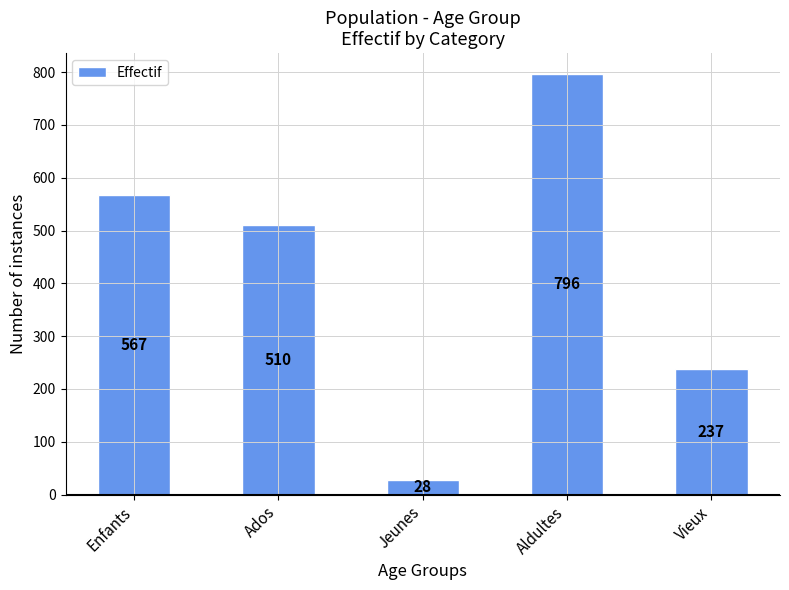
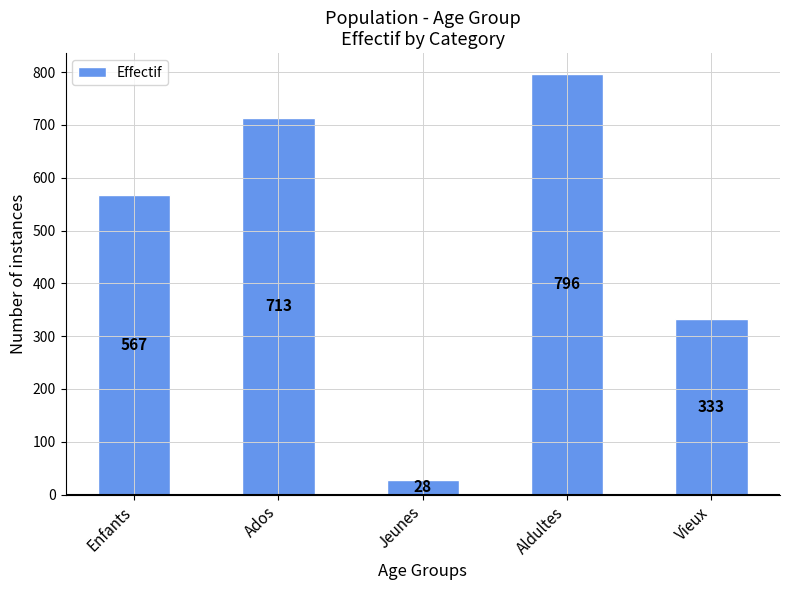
Ados: 510 -> 713
Vieux: 237 -> 333
